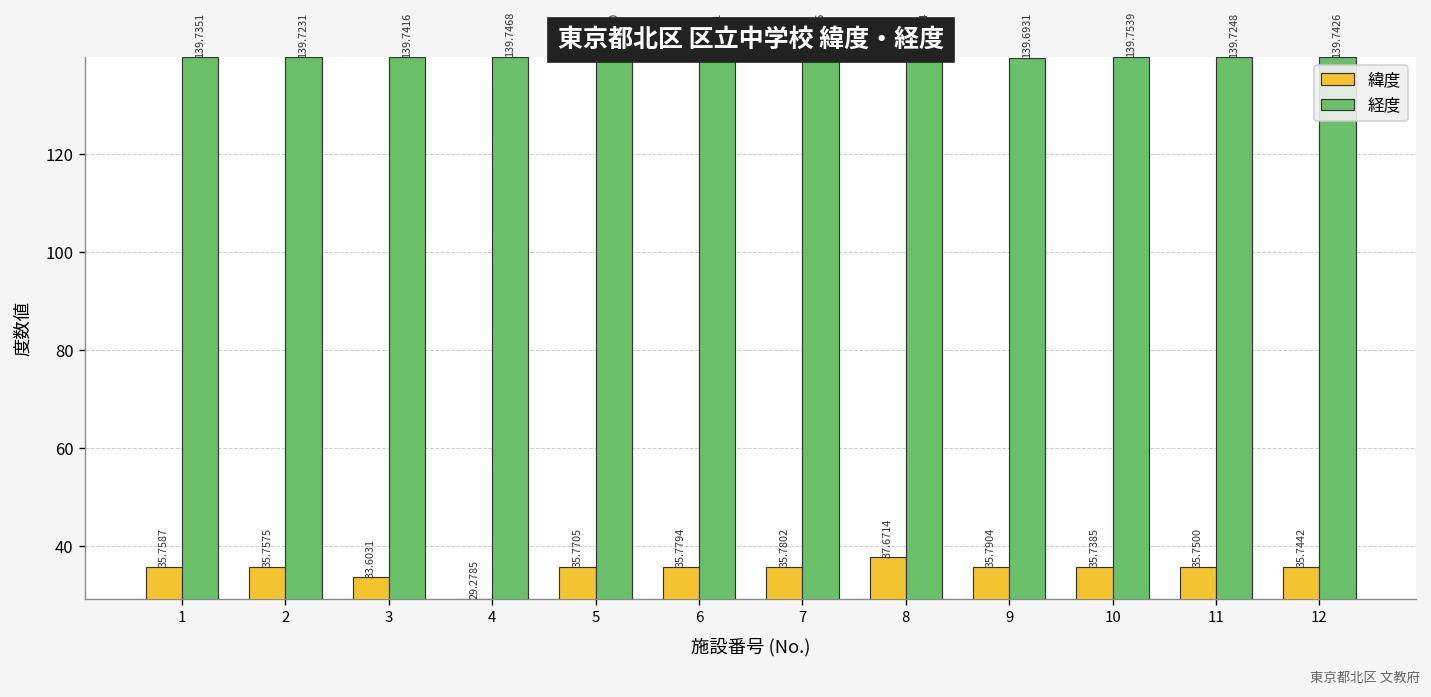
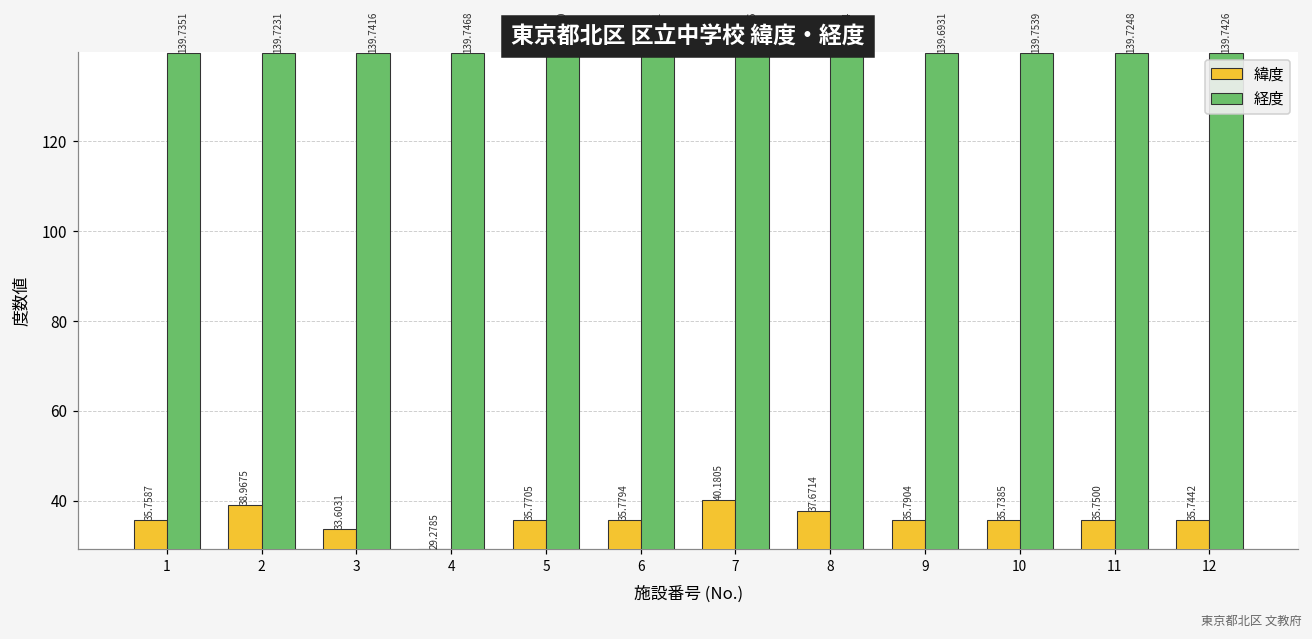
緯度, 2: 35.7575 -> 38.9675
緯度, 7: 35.7802 -> 40.1805
